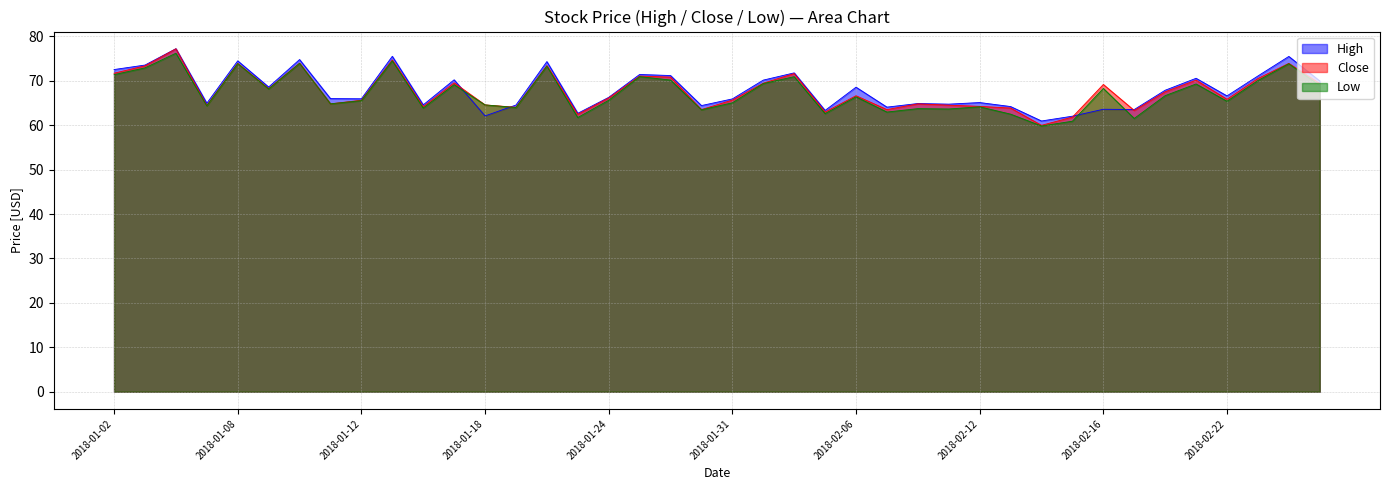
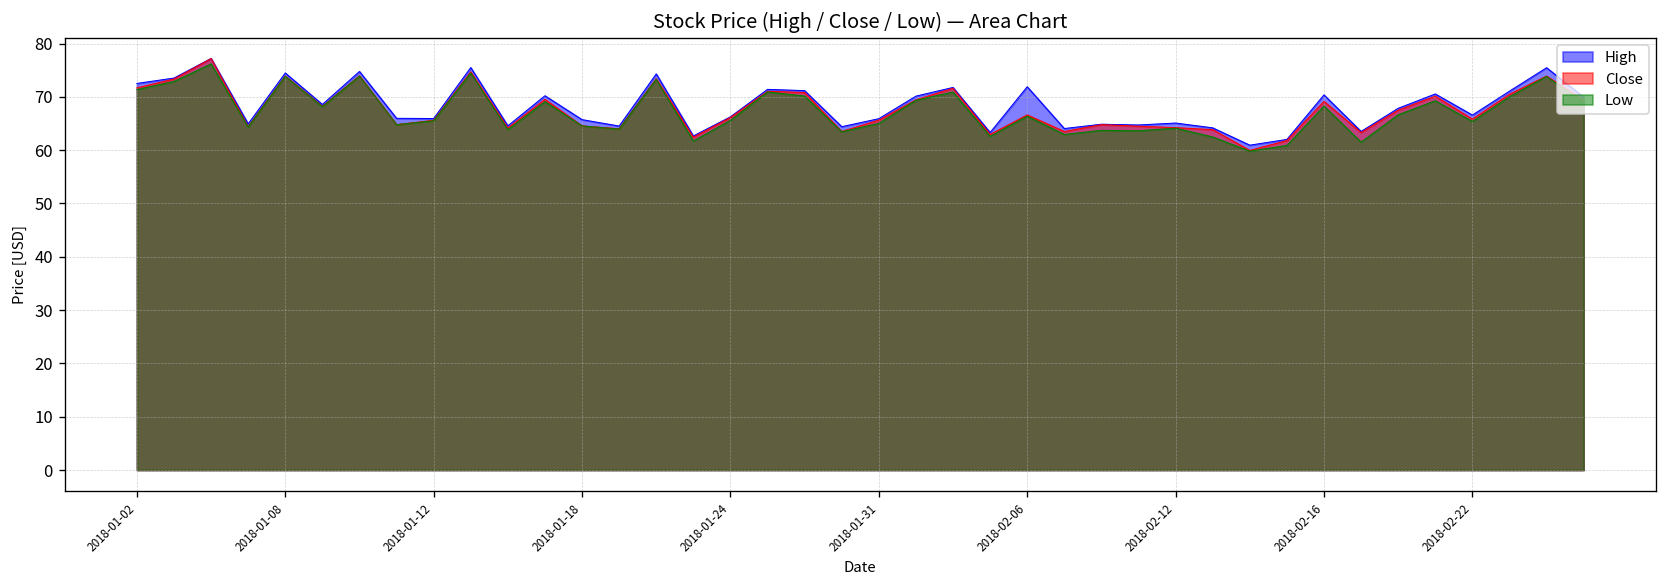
High, 2018-01-18: 62 -> 66
High, 2018-02-06: 69 -> 72
High, 2018-02-16: 64 -> 70
